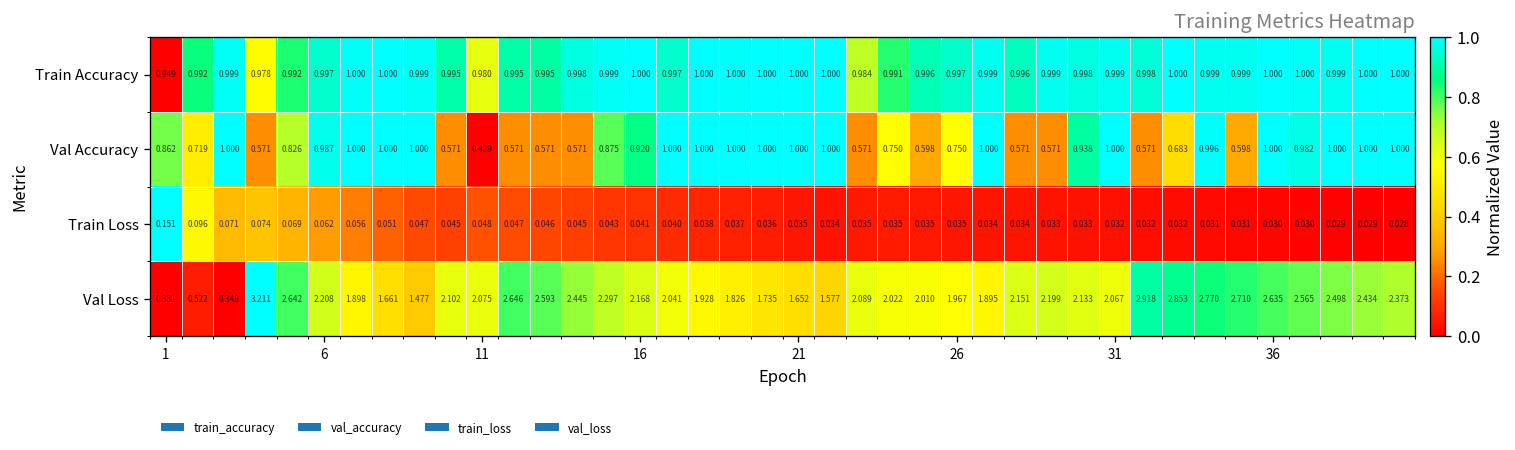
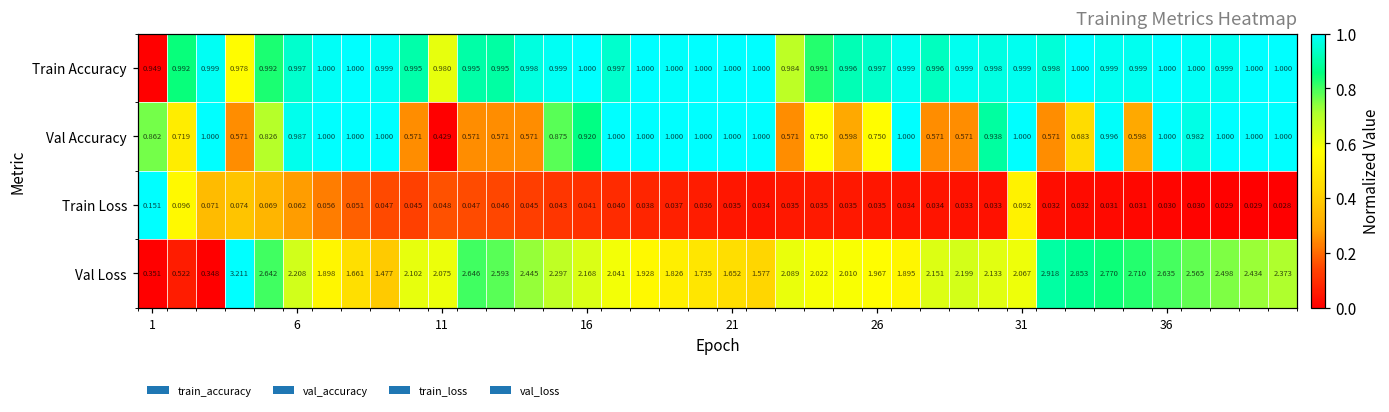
Train Loss, 31: 0.032 -> 0.092
